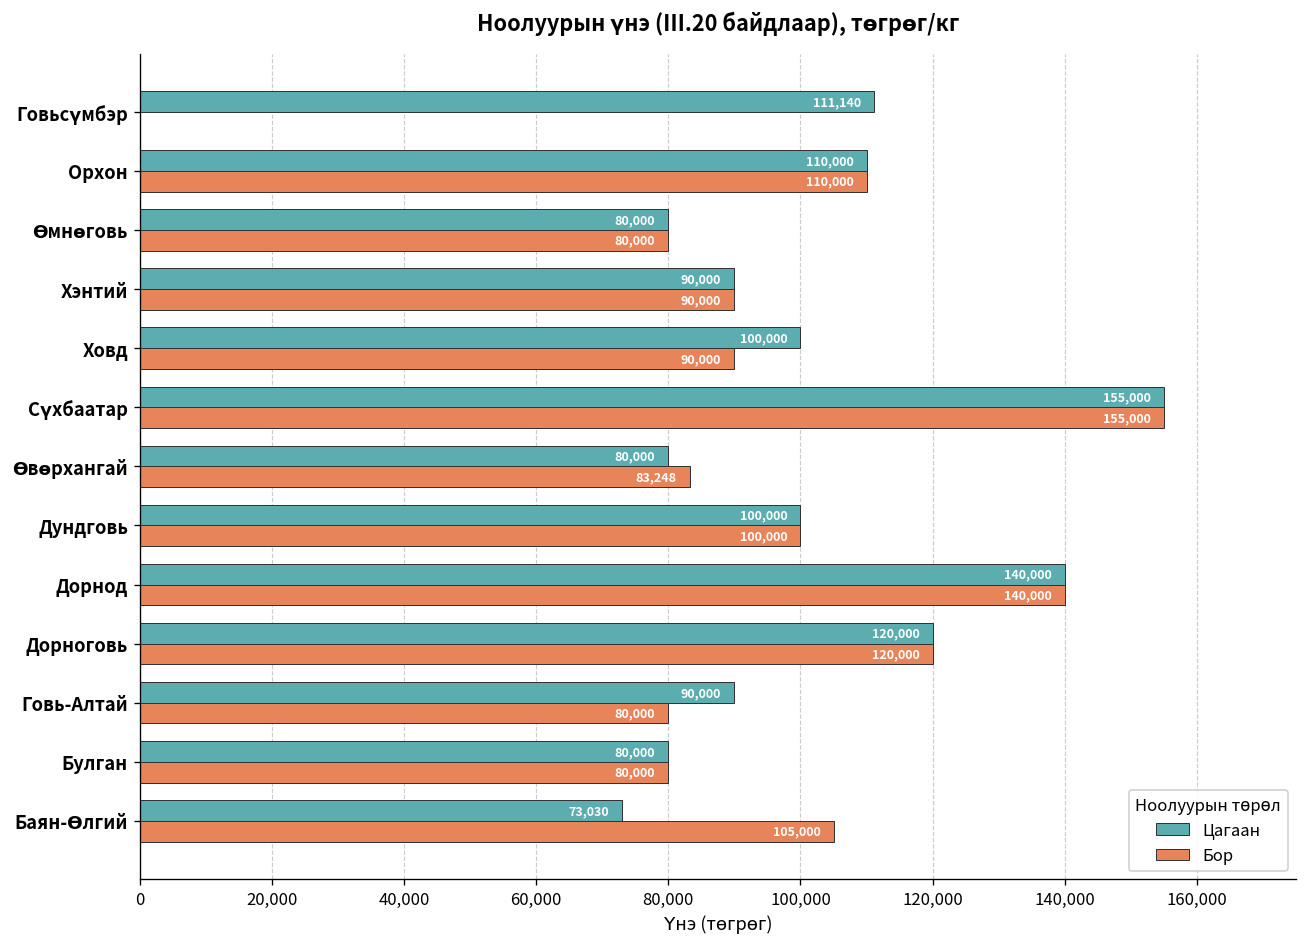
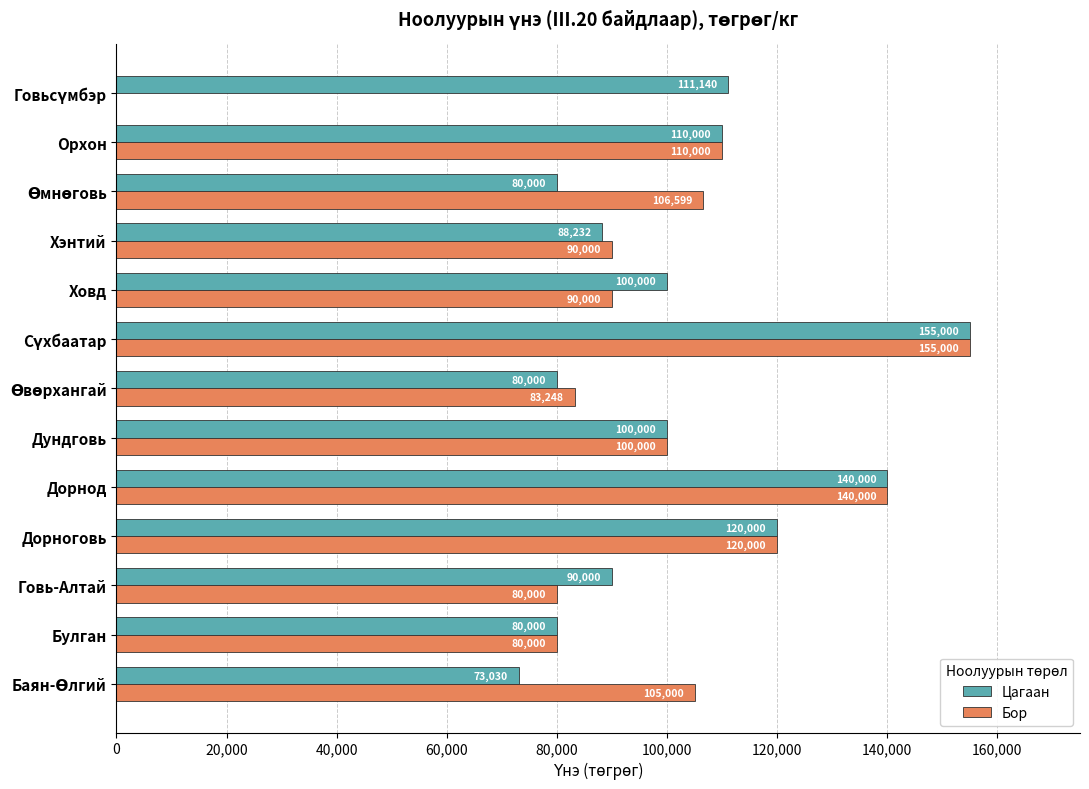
Бор, Өмнөговь: 80,000 -> 106,599
Цагаан, Хэнтий: 90,000 -> 88,232
